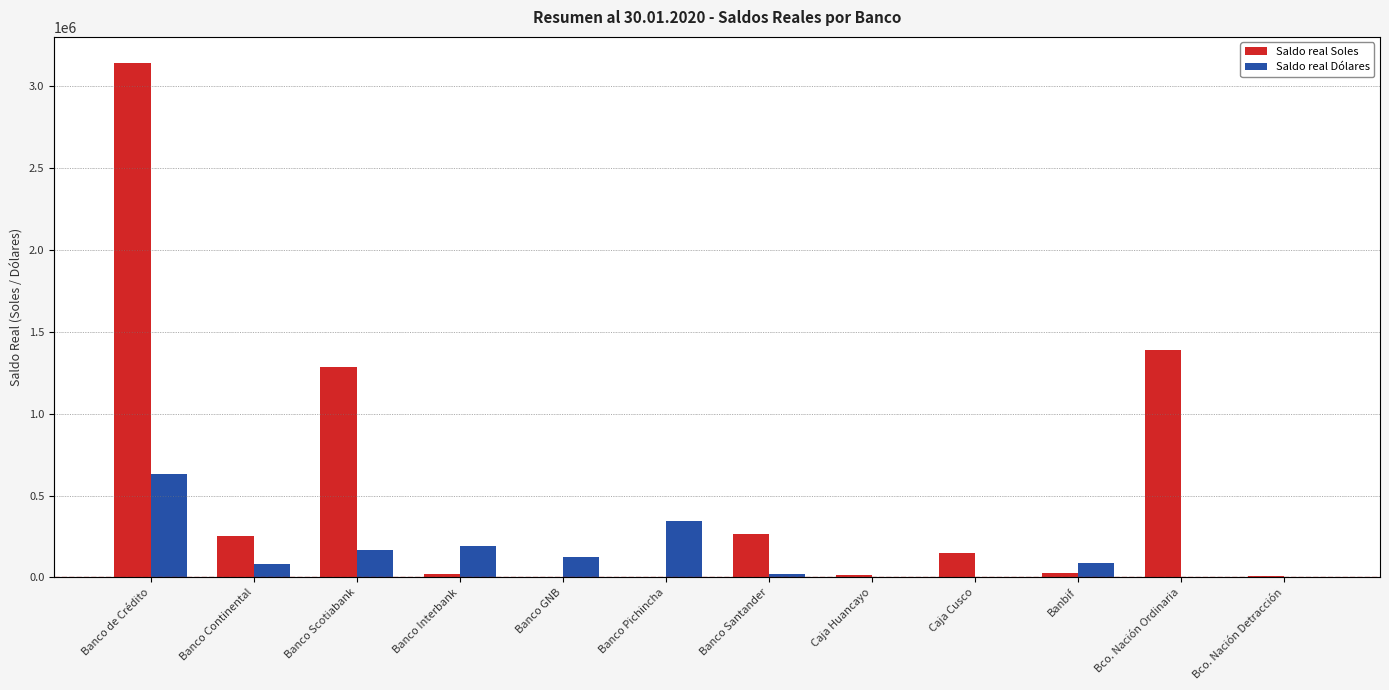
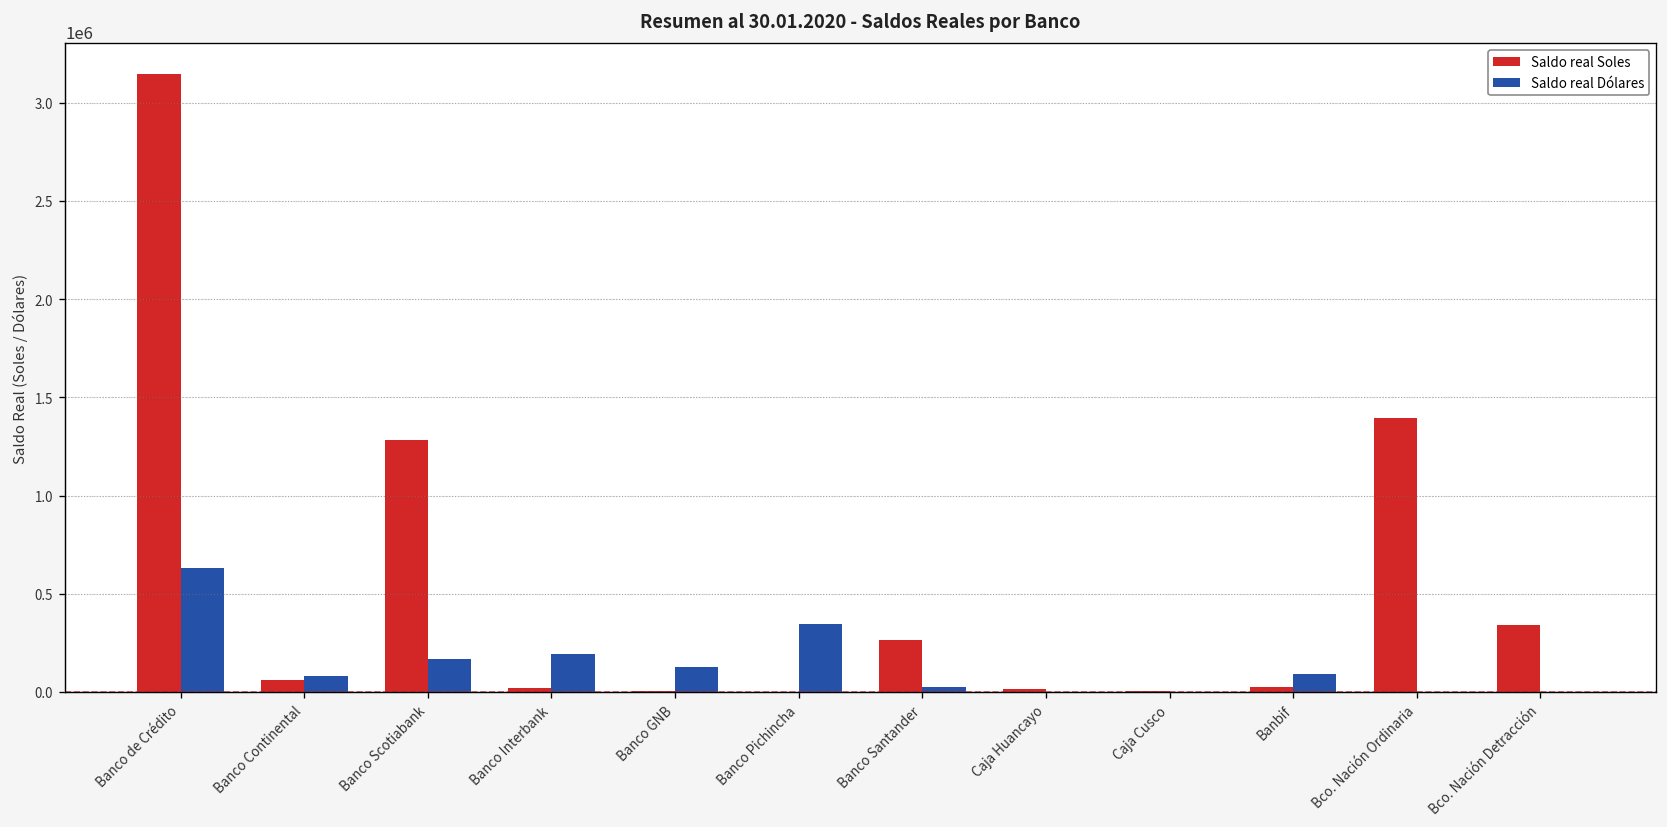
Saldo real Soles, Banco Continental: 250000 -> 60000
Saldo real Soles, Caja Cusco: 150000 -> 0
Saldo real Soles, Bco. Nación Detracción: 10000 -> 340000
